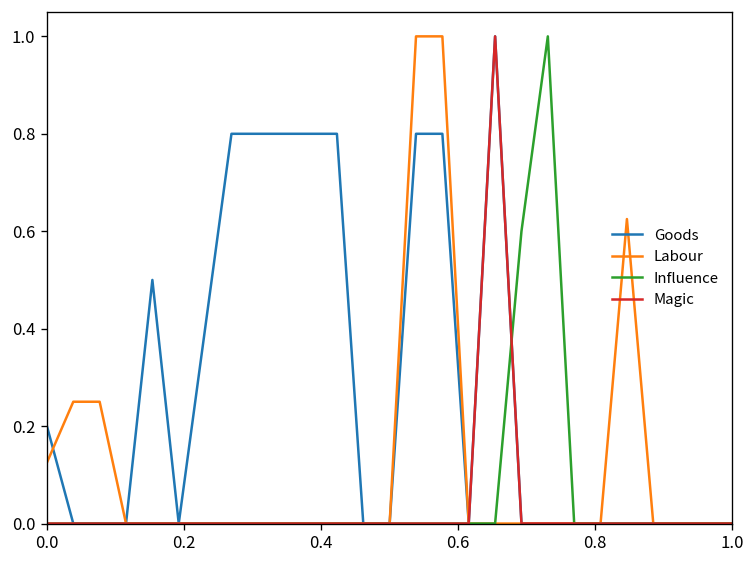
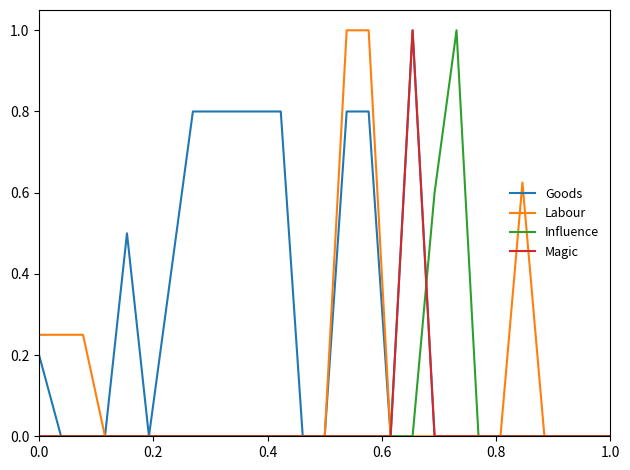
Labour, 0.0: 0.13 -> 0.25
